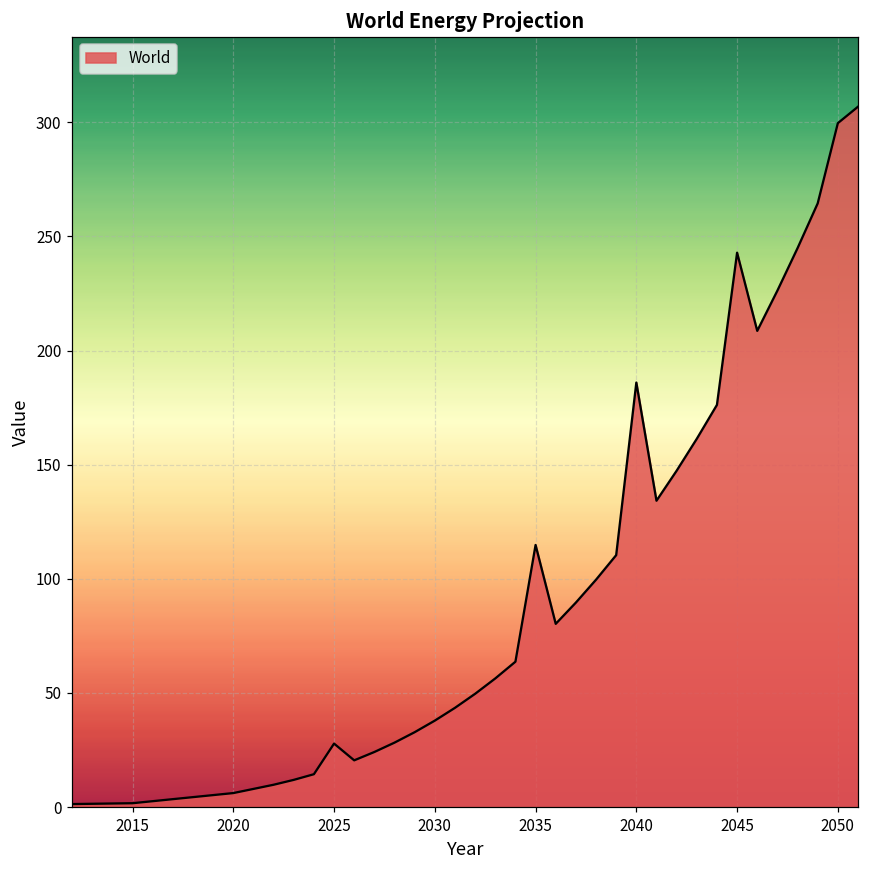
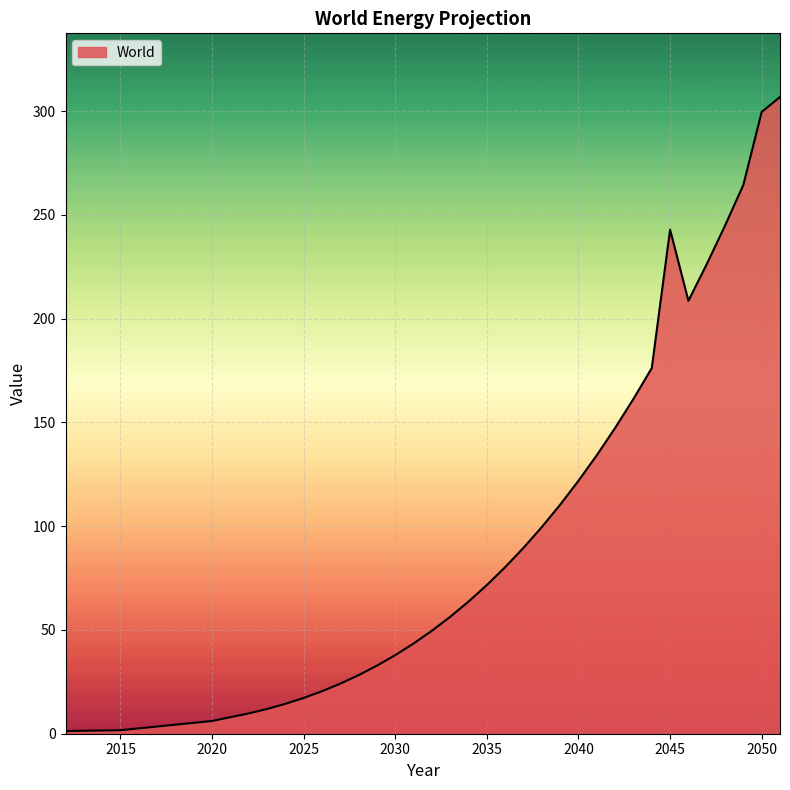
2025: 28 -> 17
2035: 115 -> 72
2040: 186 -> 122
